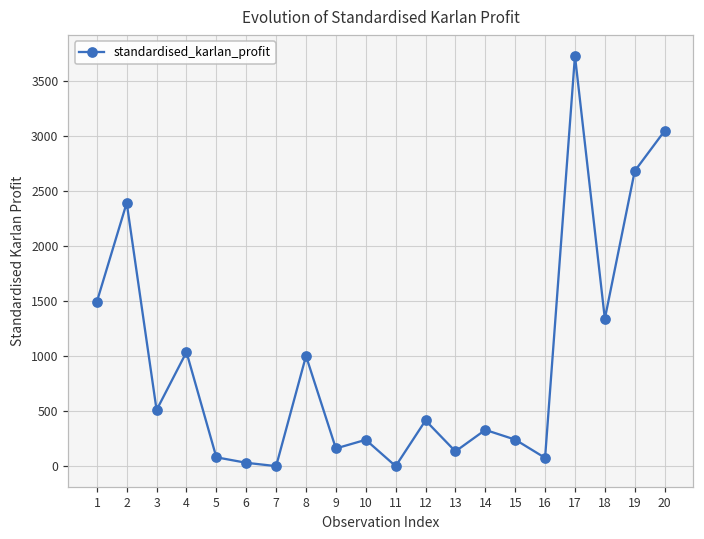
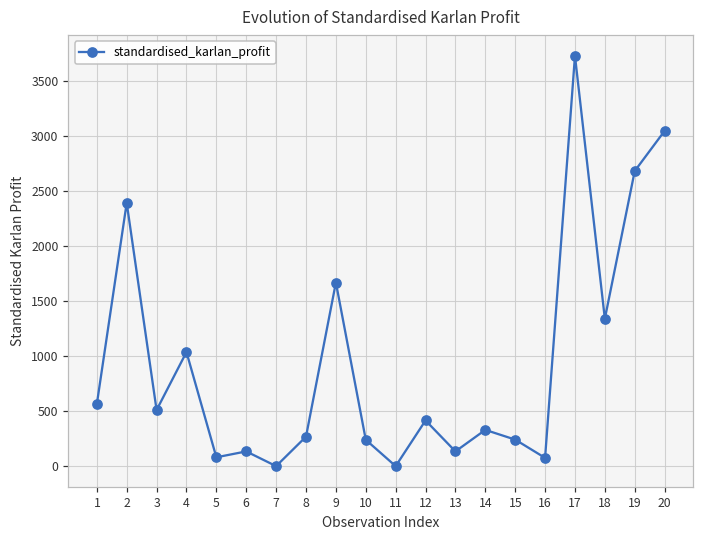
1: 1490 -> 560
6: 30 -> 130
8: 1000 -> 270
9: 160 -> 1670
